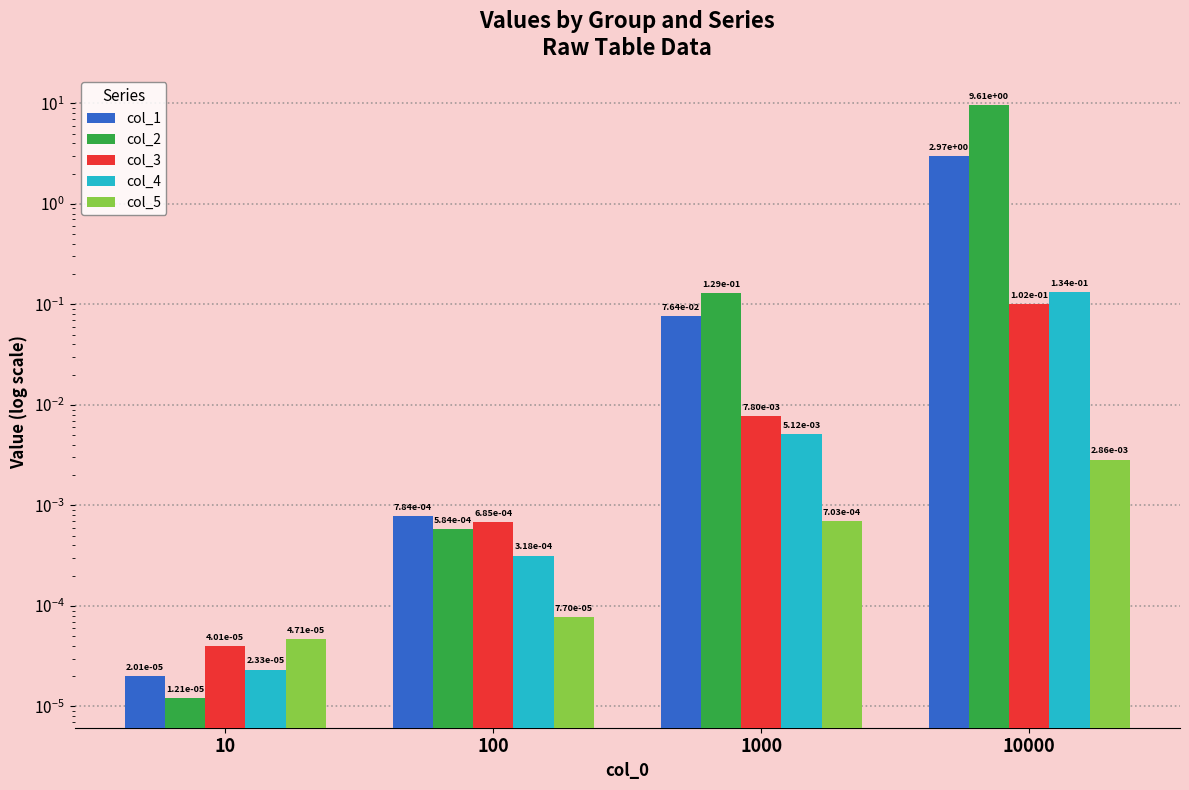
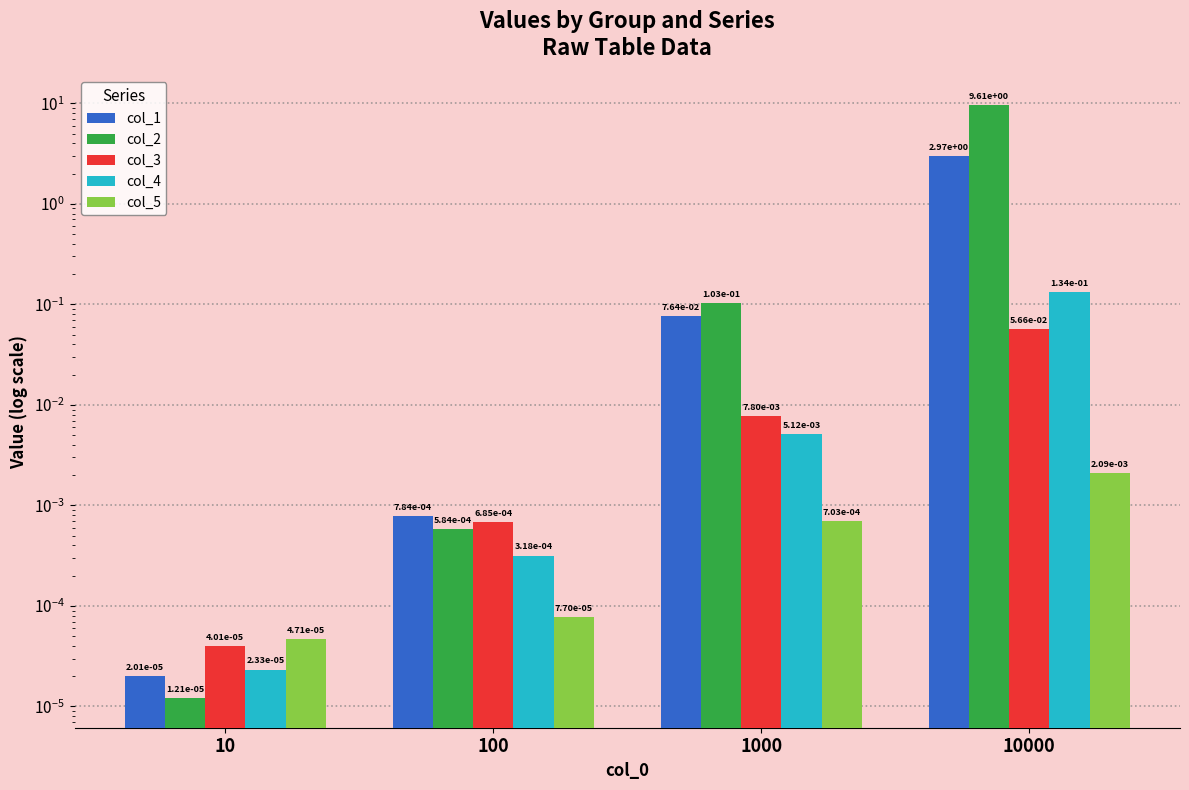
col_2, 1000: 1.29e-01 -> 1.03e-01
col_3, 10000: 1.02e-01 -> 5.66e-02
col_5, 10000: 2.86e-03 -> 2.09e-03
